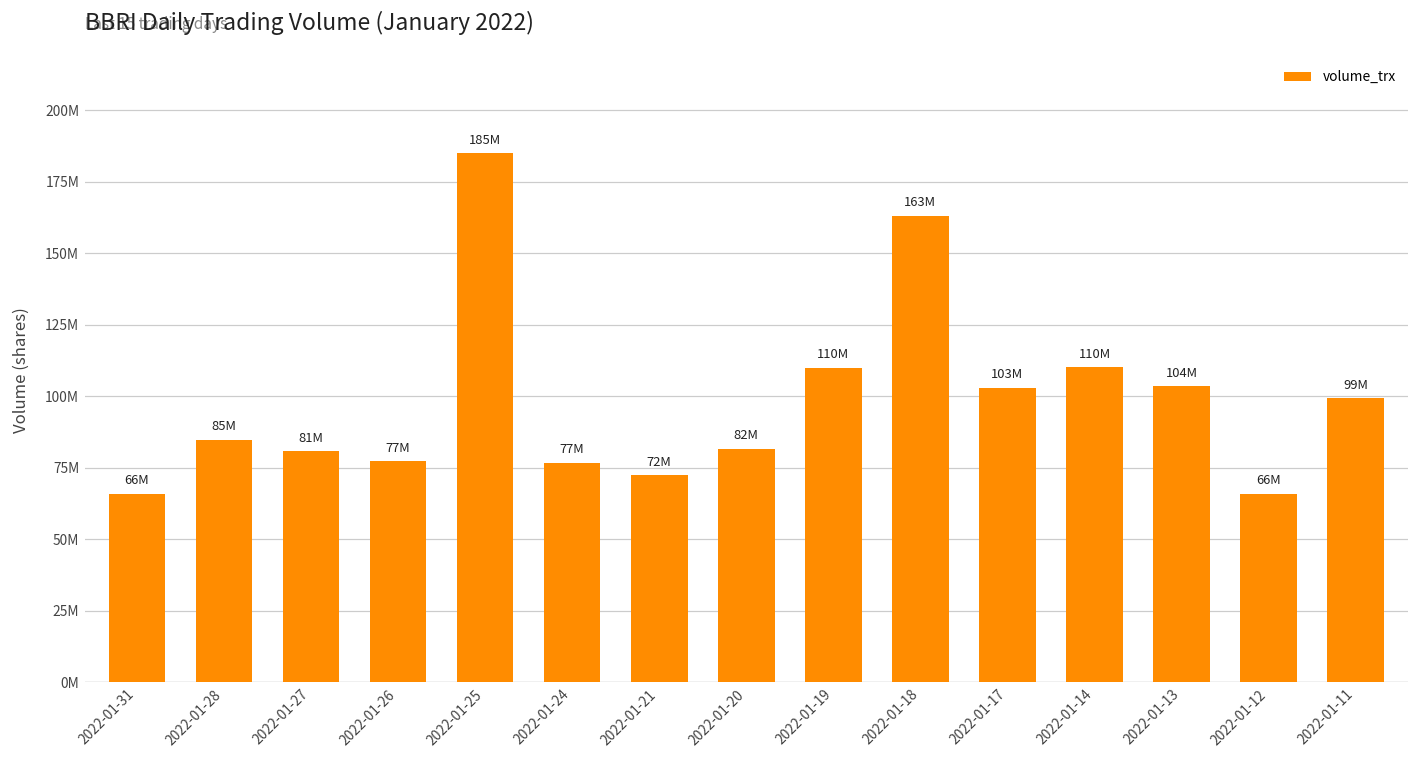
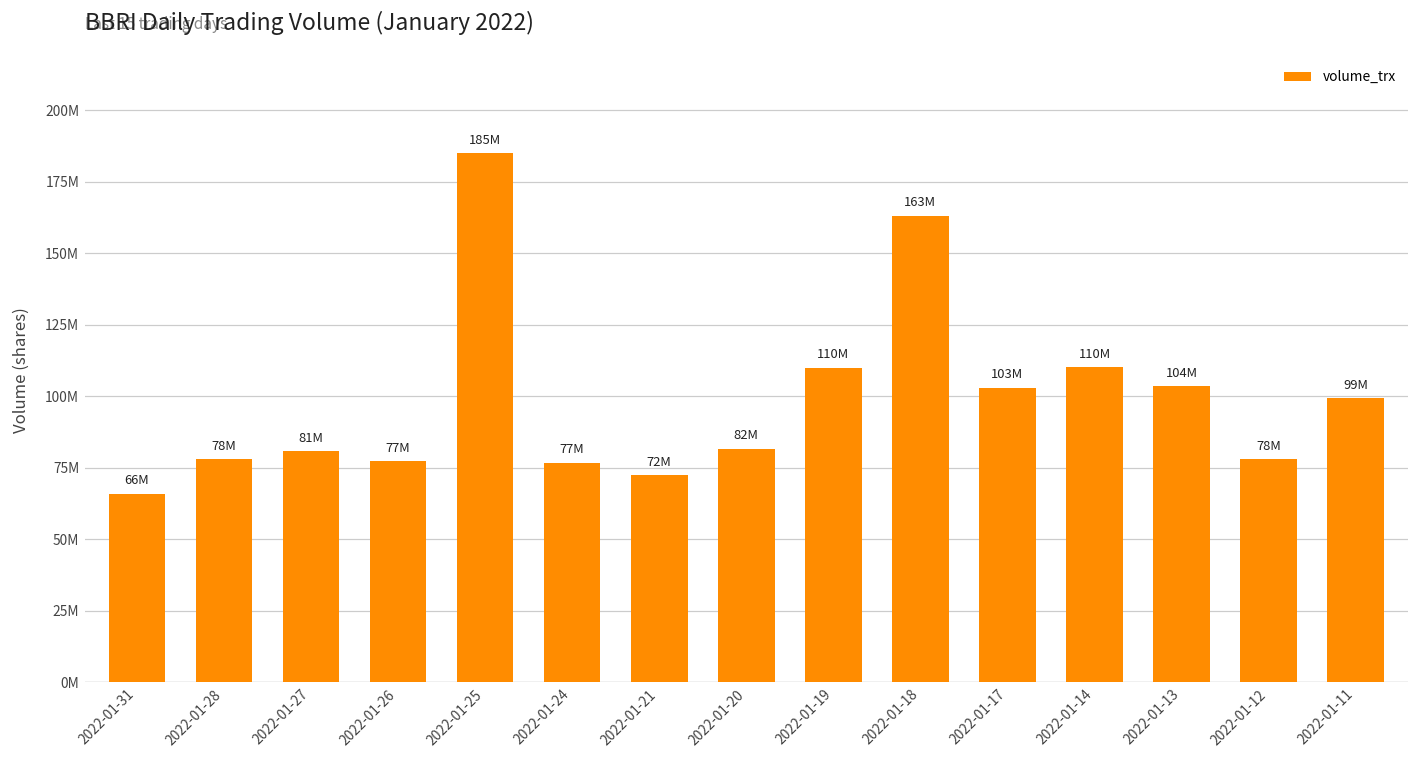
2022-01-28: 85M -> 78M
2022-01-12: 66M -> 78M
